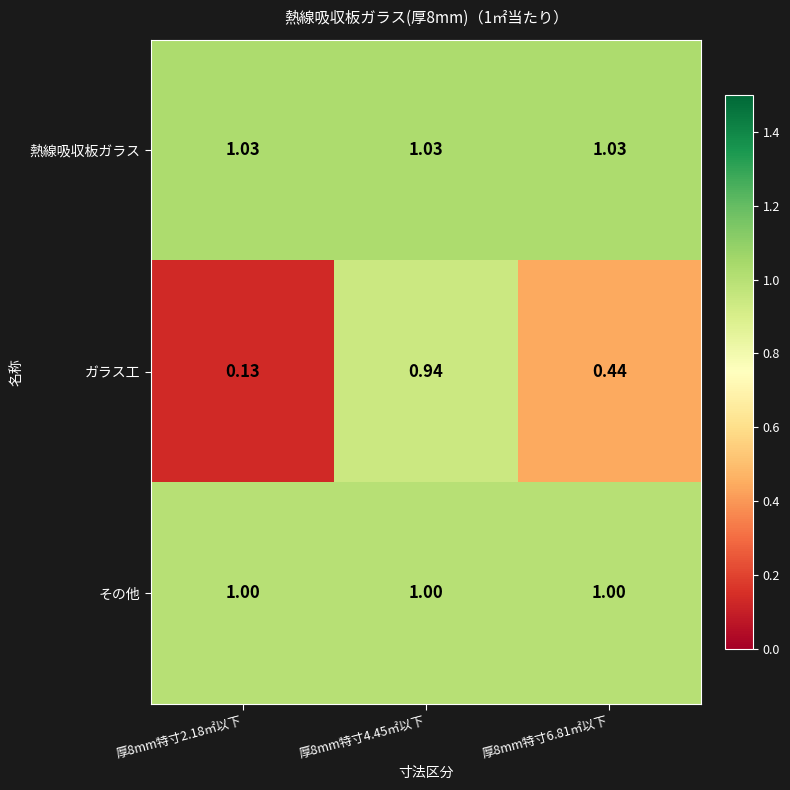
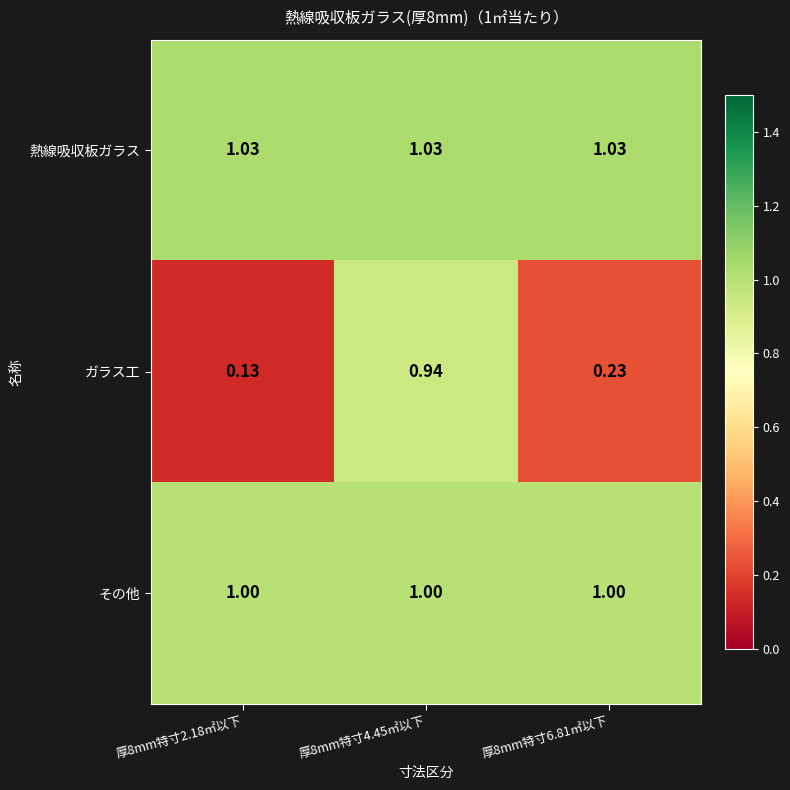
ガラス工, 厚8mm特寸6.81㎡以下: 0.44 -> 0.23
